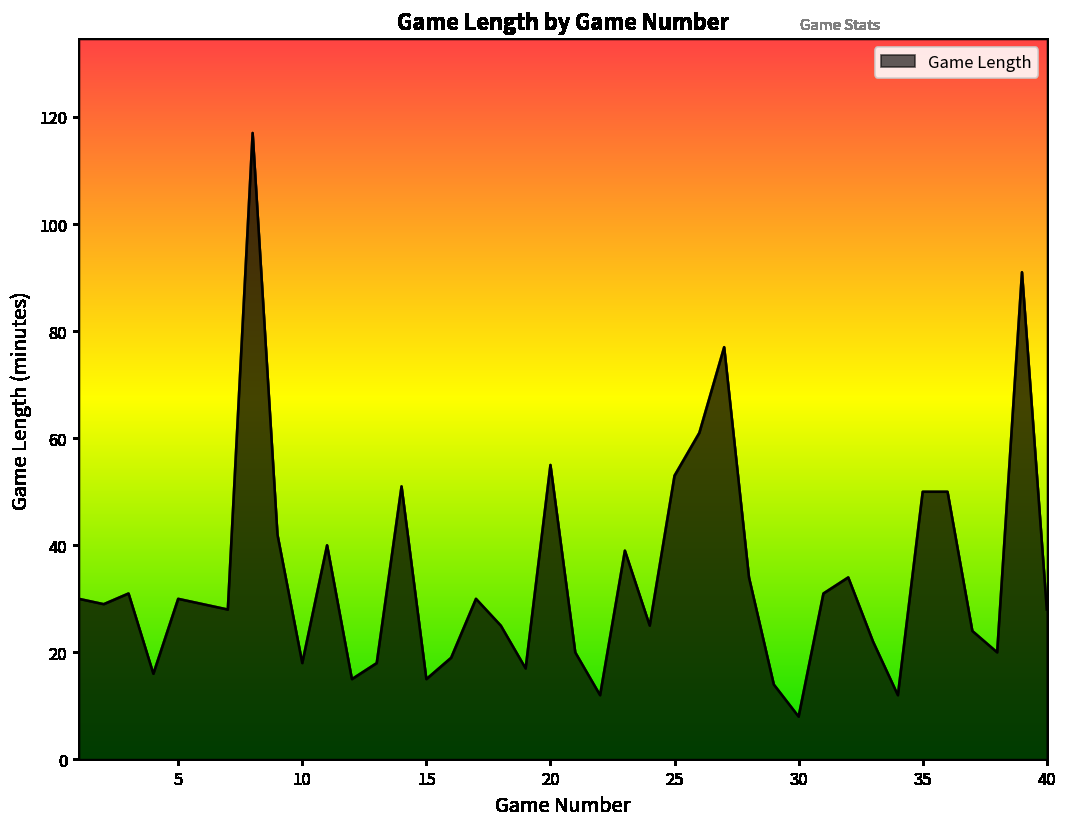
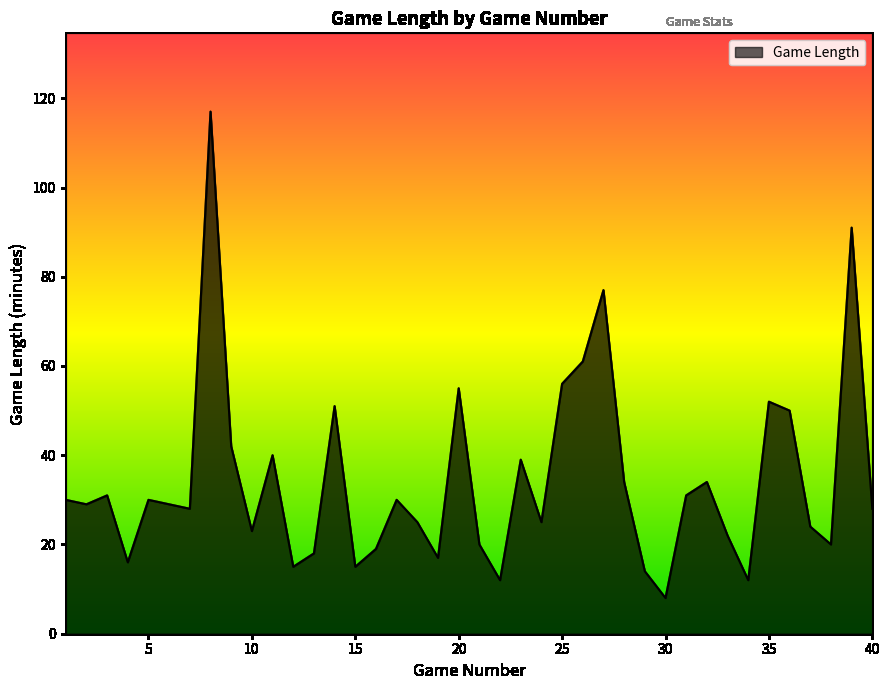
10: 18 -> 23
25: 53 -> 56
35: 50 -> 52
